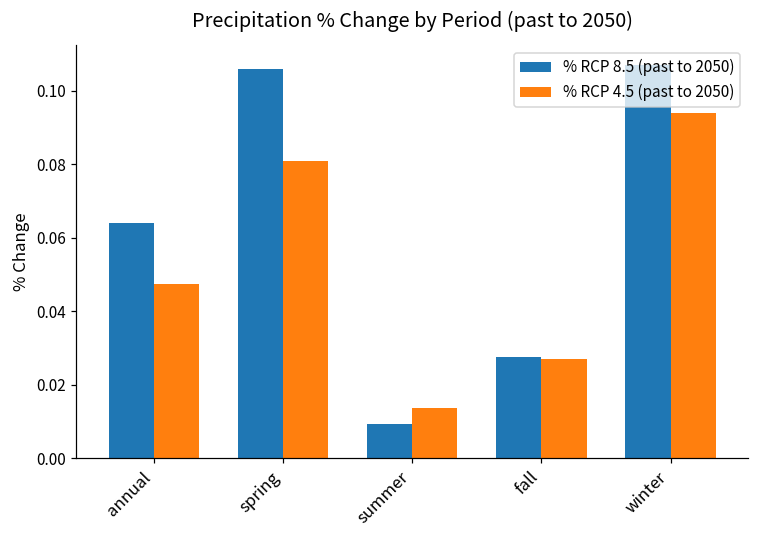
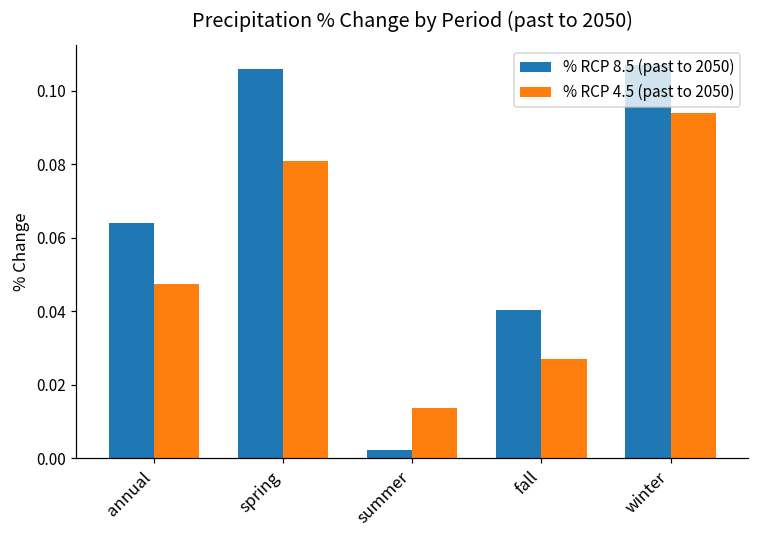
% RCP 8.5 (past to 2050), summer: 0.009 -> 0.002
% RCP 8.5 (past to 2050), fall: 0.028 -> 0.040
